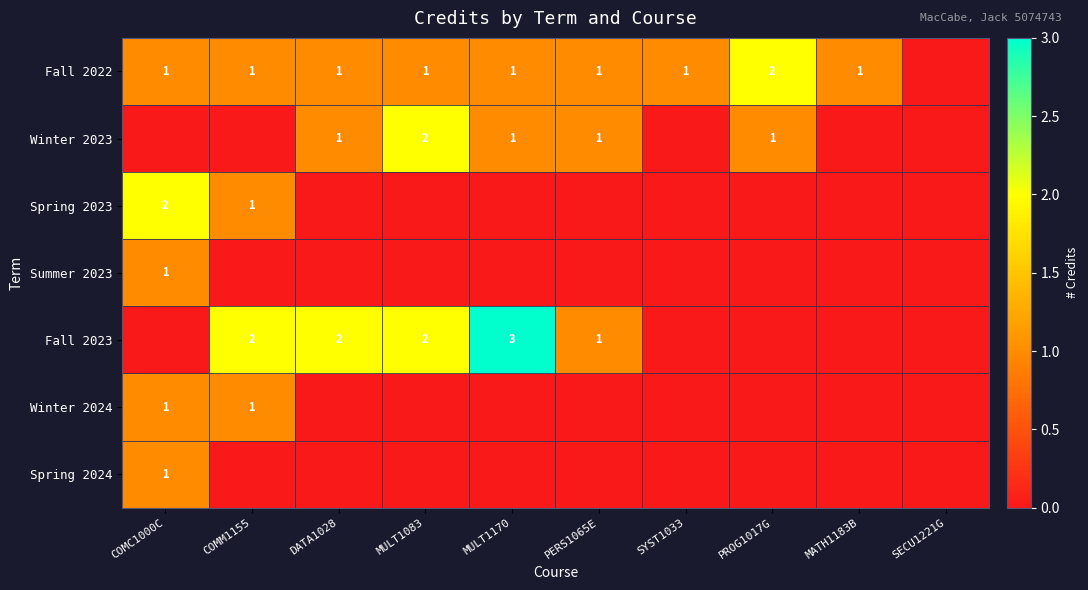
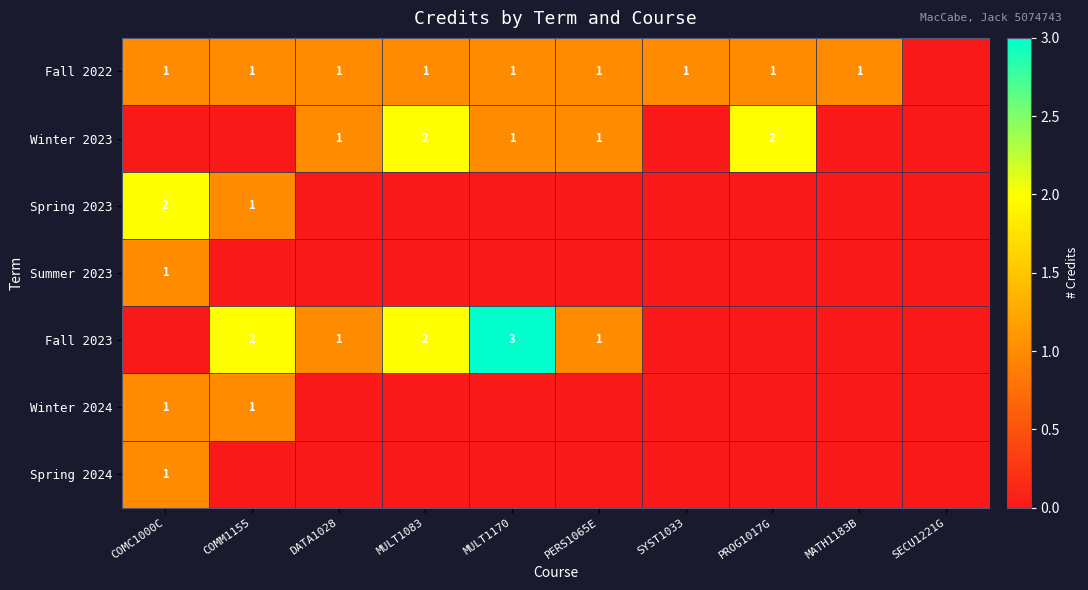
Fall 2022, PROG1017G: 2 -> 1
Winter 2023, PROG1017G: 1 -> 2
Fall 2023, DATA1028: 2 -> 1
